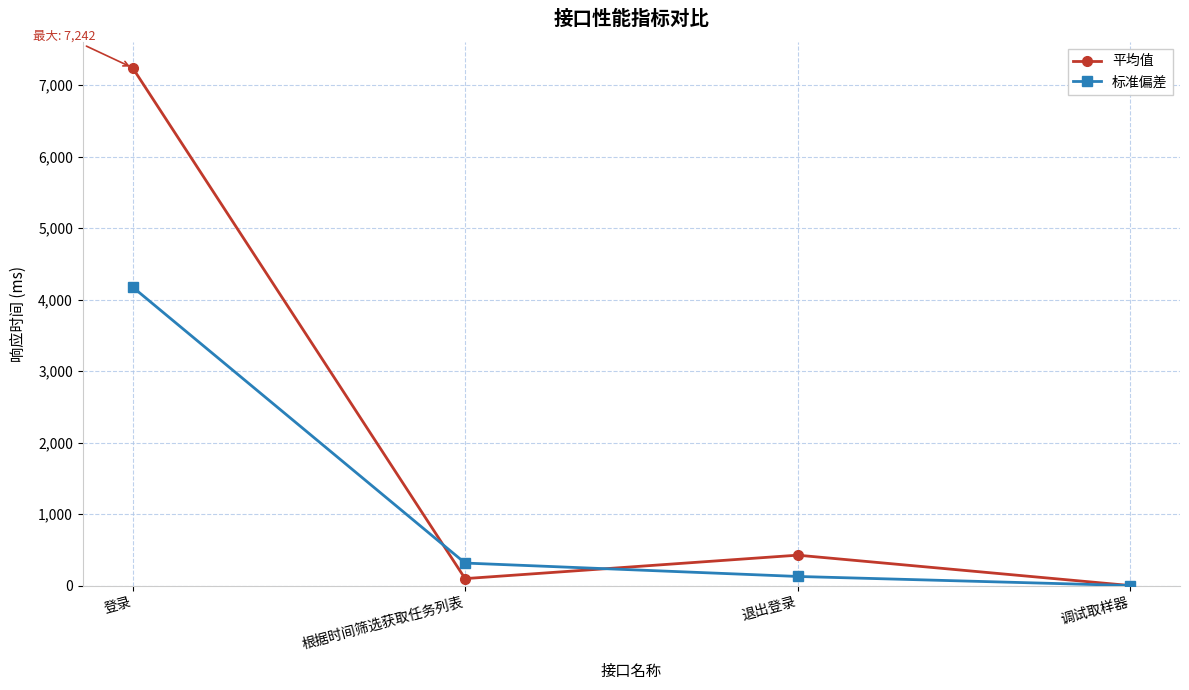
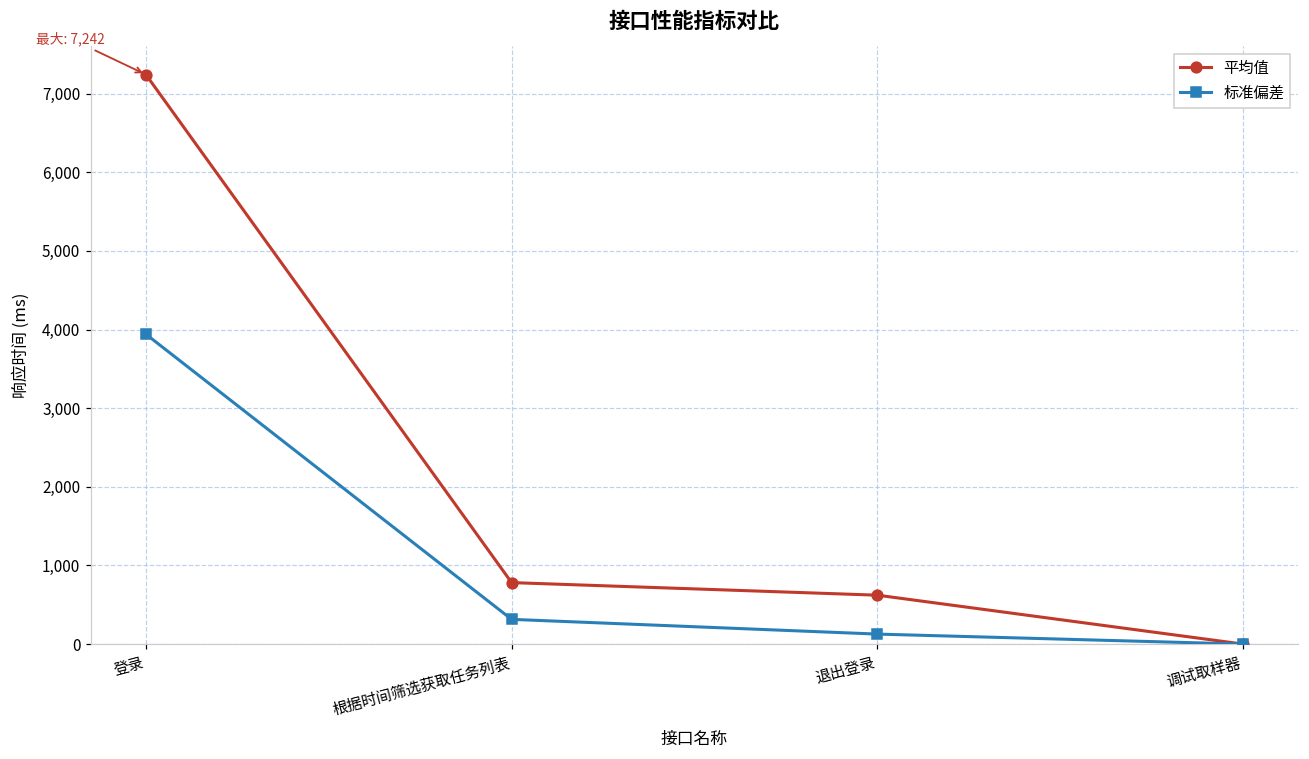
标准偏差, 登录: 4,200 -> 3,900
平均值, 根据时间筛选获取任务列表: 100 -> 800
平均值, 退出登录: 400 -> 600
